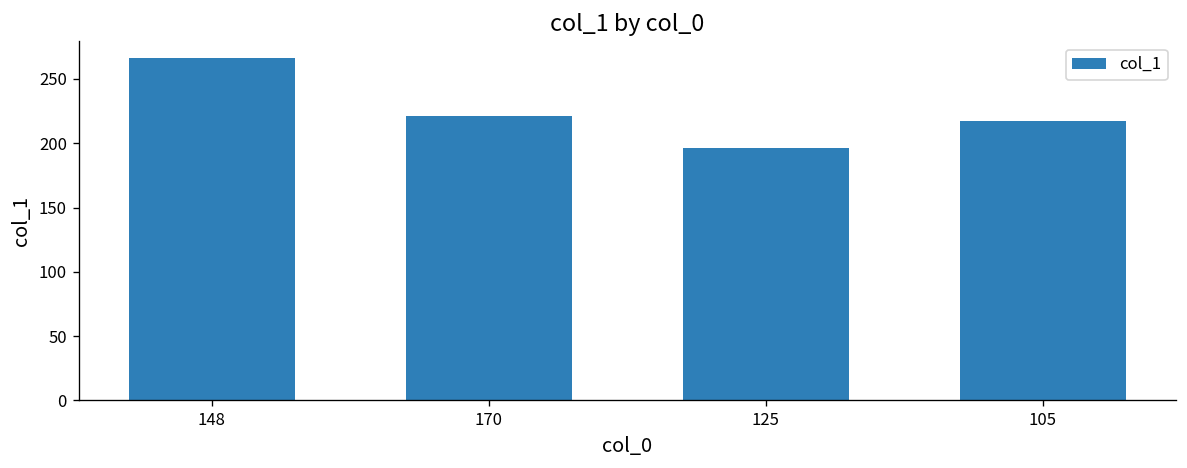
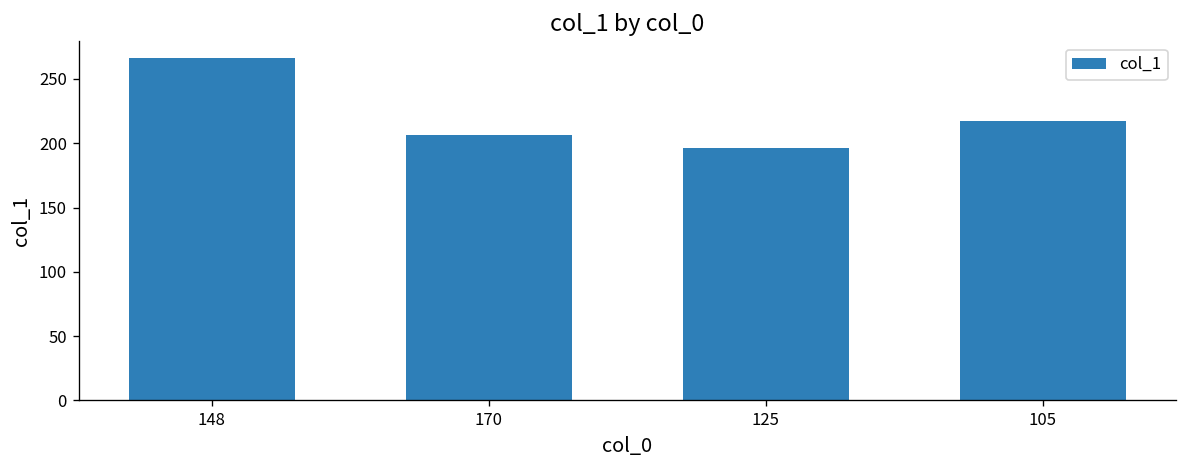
170: 221 -> 206
